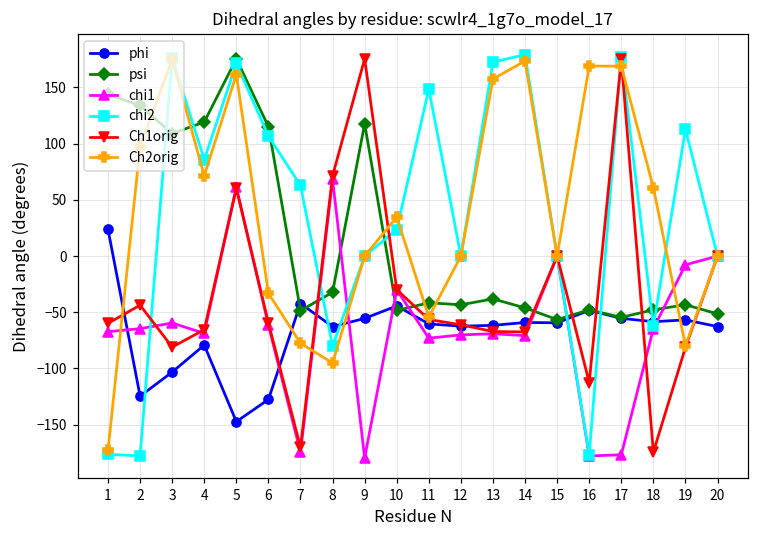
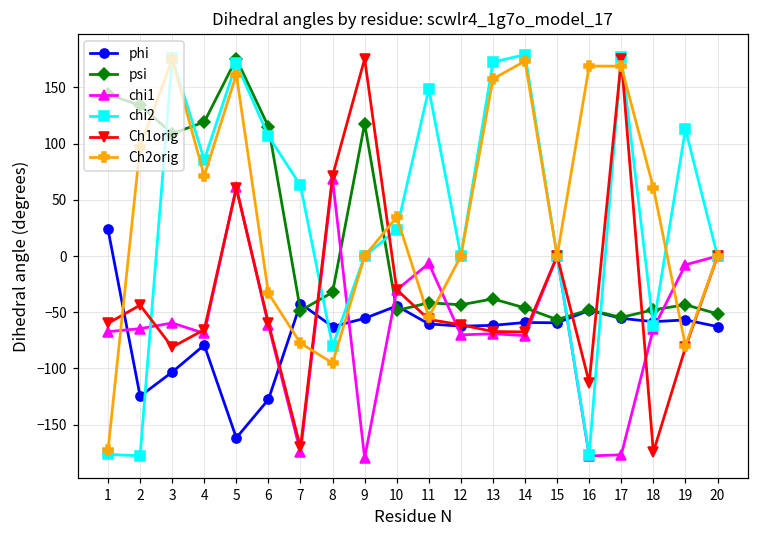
phi, 5: -147 -> -162
chi1, 11: -73 -> -7
